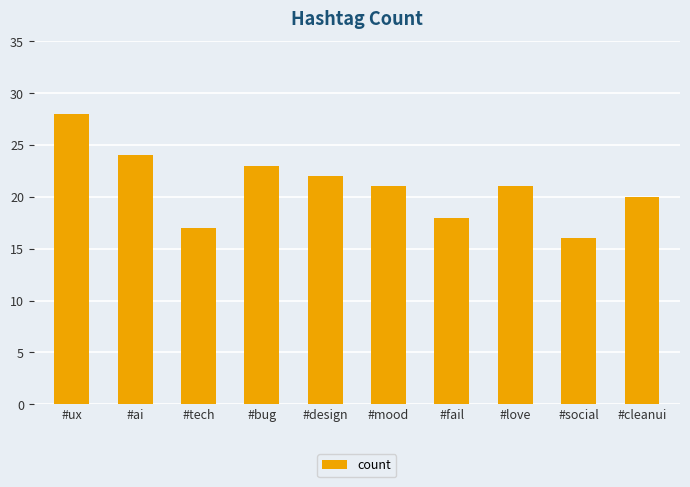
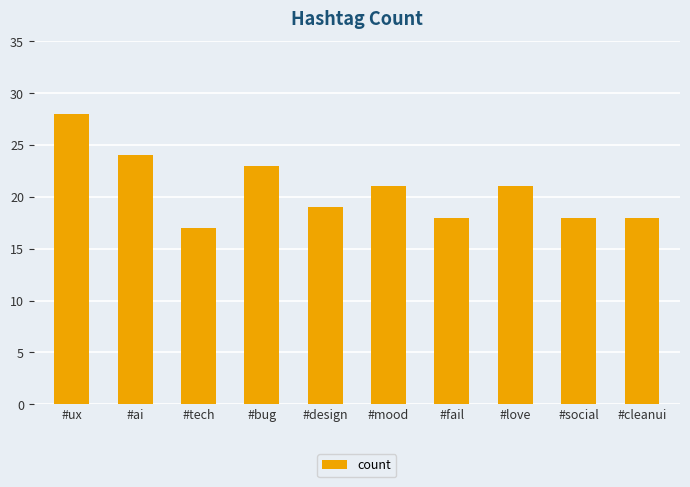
#design: 22 -> 19
#social: 16 -> 18
#cleanui: 20 -> 18
